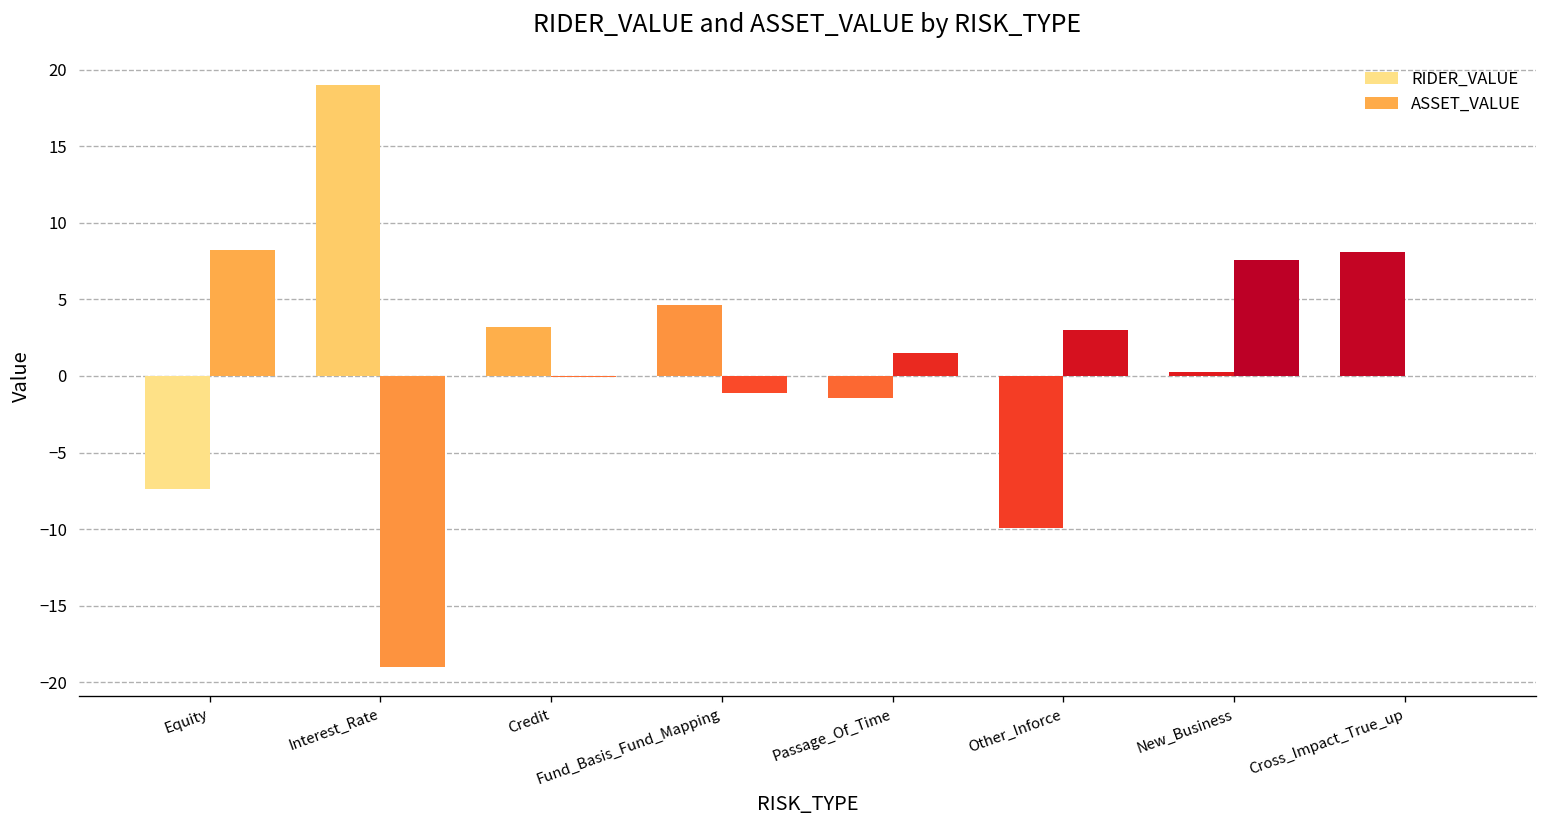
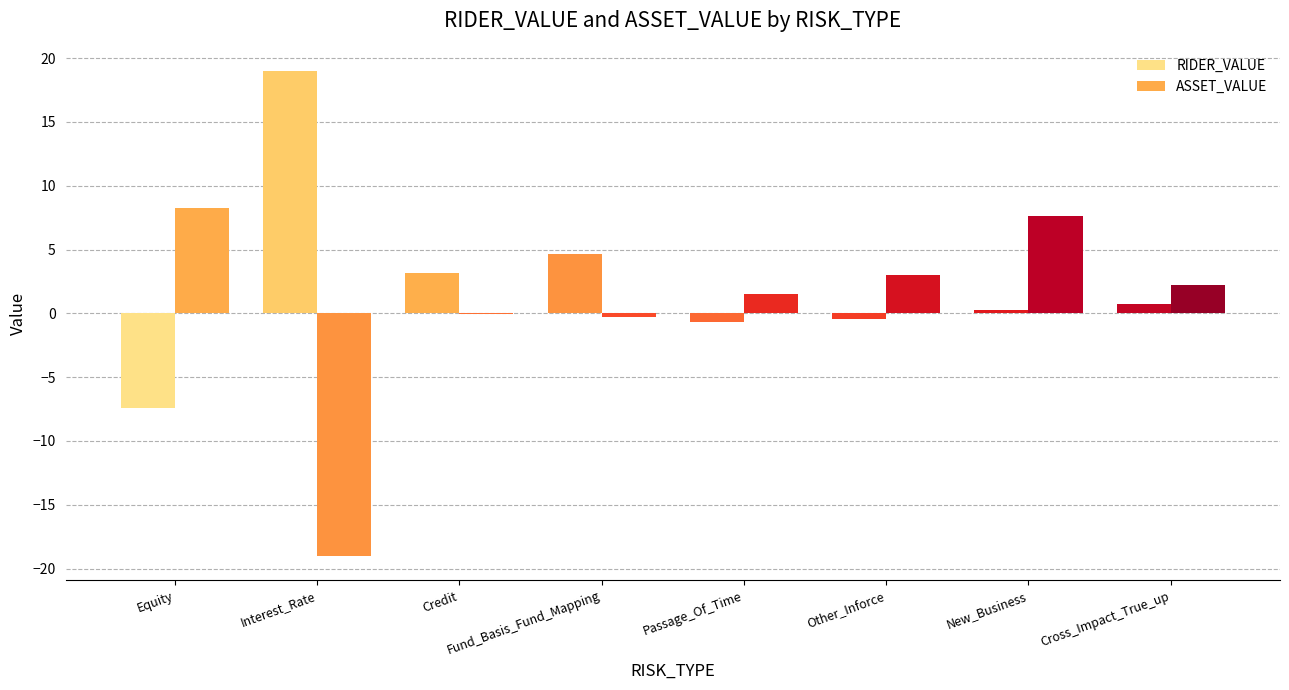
ASSET_VALUE, Fund_Basis_Fund_Mapping: -1.1 -> -0.3
RIDER_VALUE, Passage_Of_Time: -1.5 -> -0.7
RIDER_VALUE, Other_Inforce: -9.9 -> -0.5
RIDER_VALUE, Cross_Impact_True_up: 8.1 -> 0.7
ASSET_VALUE, Cross_Impact_True_up: 0.0 -> 2.2
